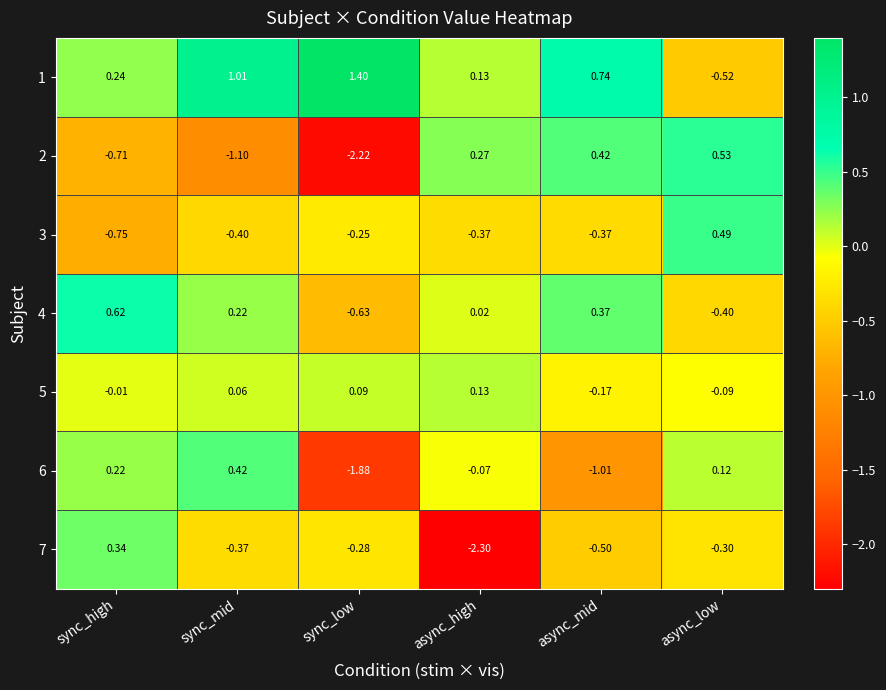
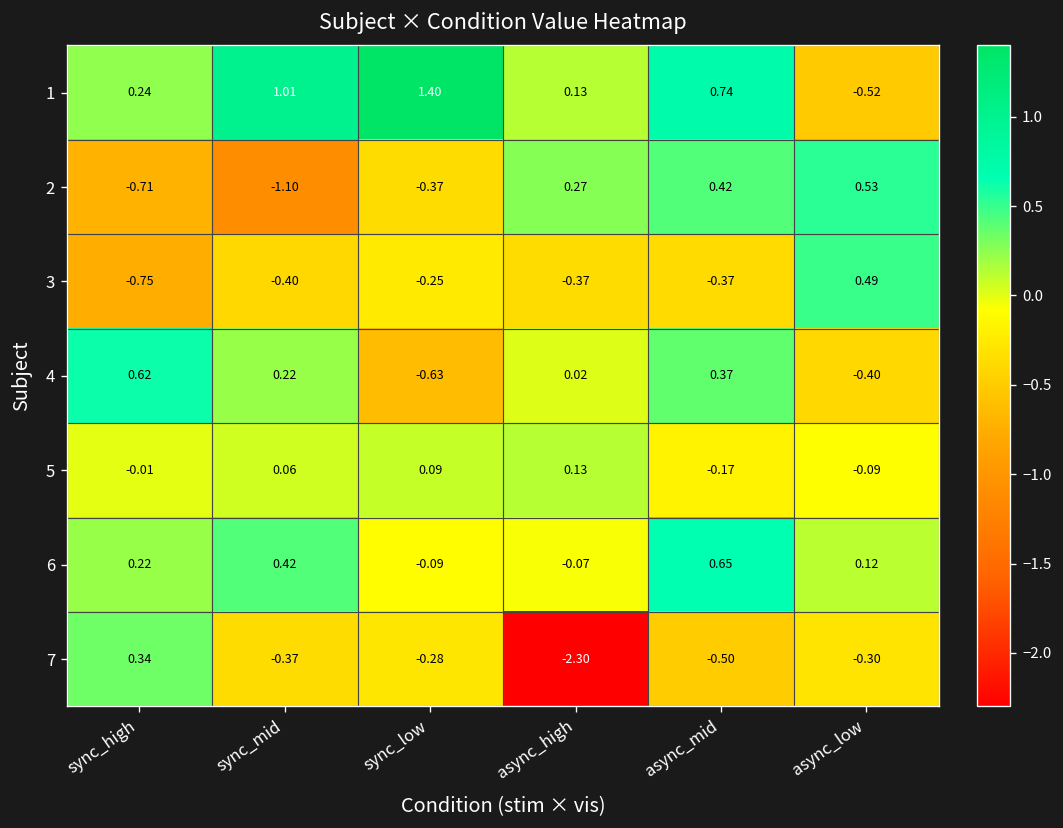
2, sync_low: -2.22 -> -0.37
6, sync_low: -1.88 -> -0.09
6, async_mid: -1.01 -> 0.65
